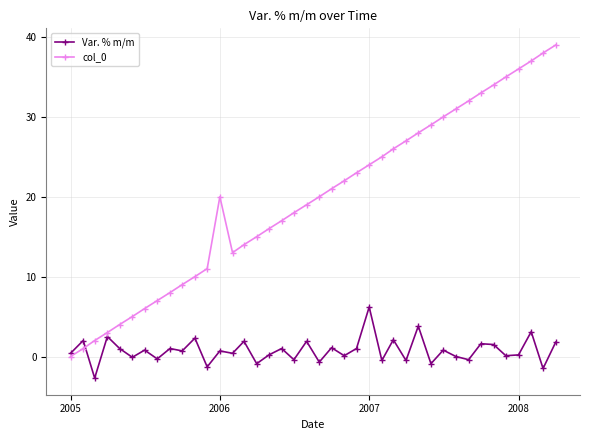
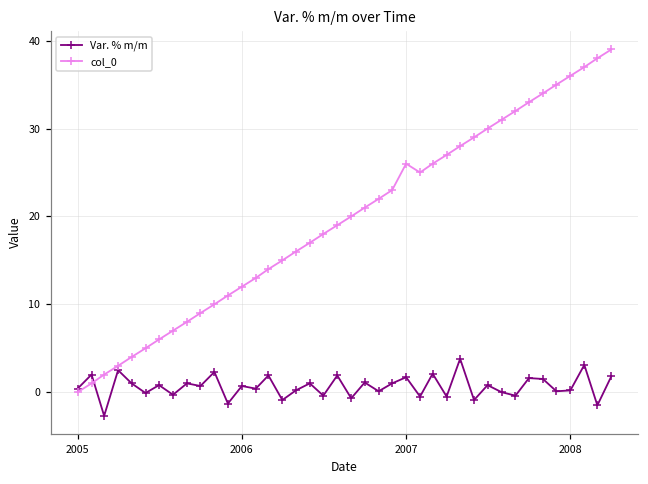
col_0, 2006: 20 -> 12
Var. % m/m, 2007: 6 -> 2
col_0, 2007: 24 -> 26
